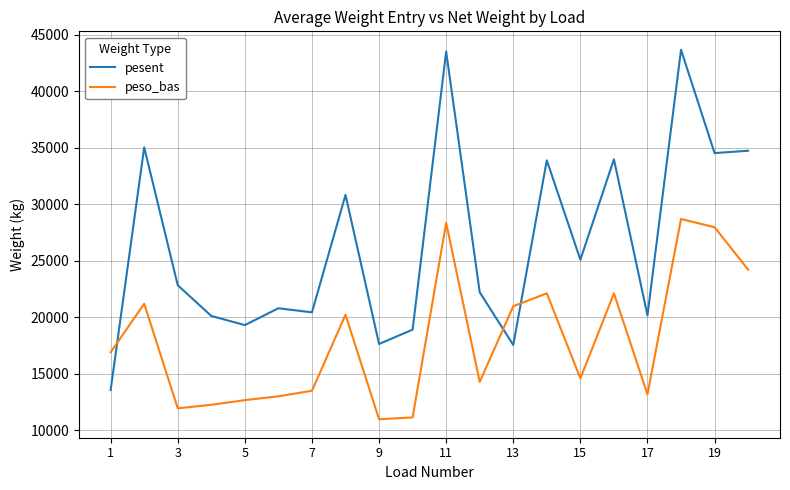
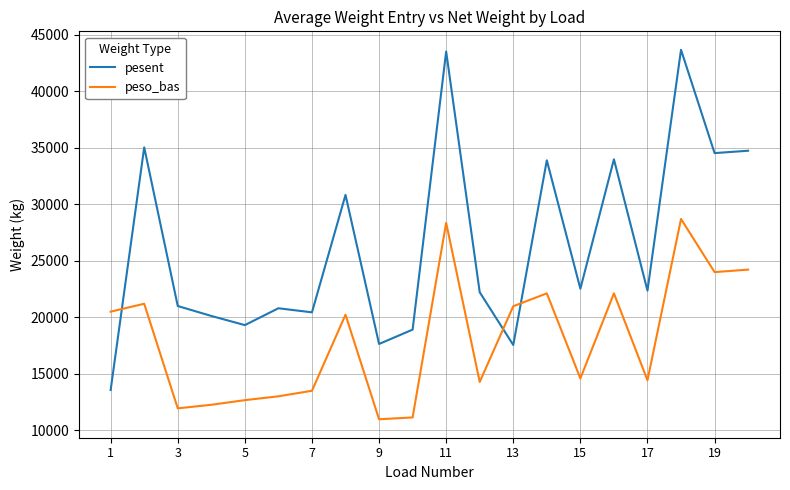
peso_bas, 1: 16900 -> 20500
pesent, 3: 22800 -> 21000
pesent, 15: 25100 -> 22500
pesent, 17: 20200 -> 22400
peso_bas, 17: 13200 -> 14400
peso_bas, 19: 28000 -> 24000
